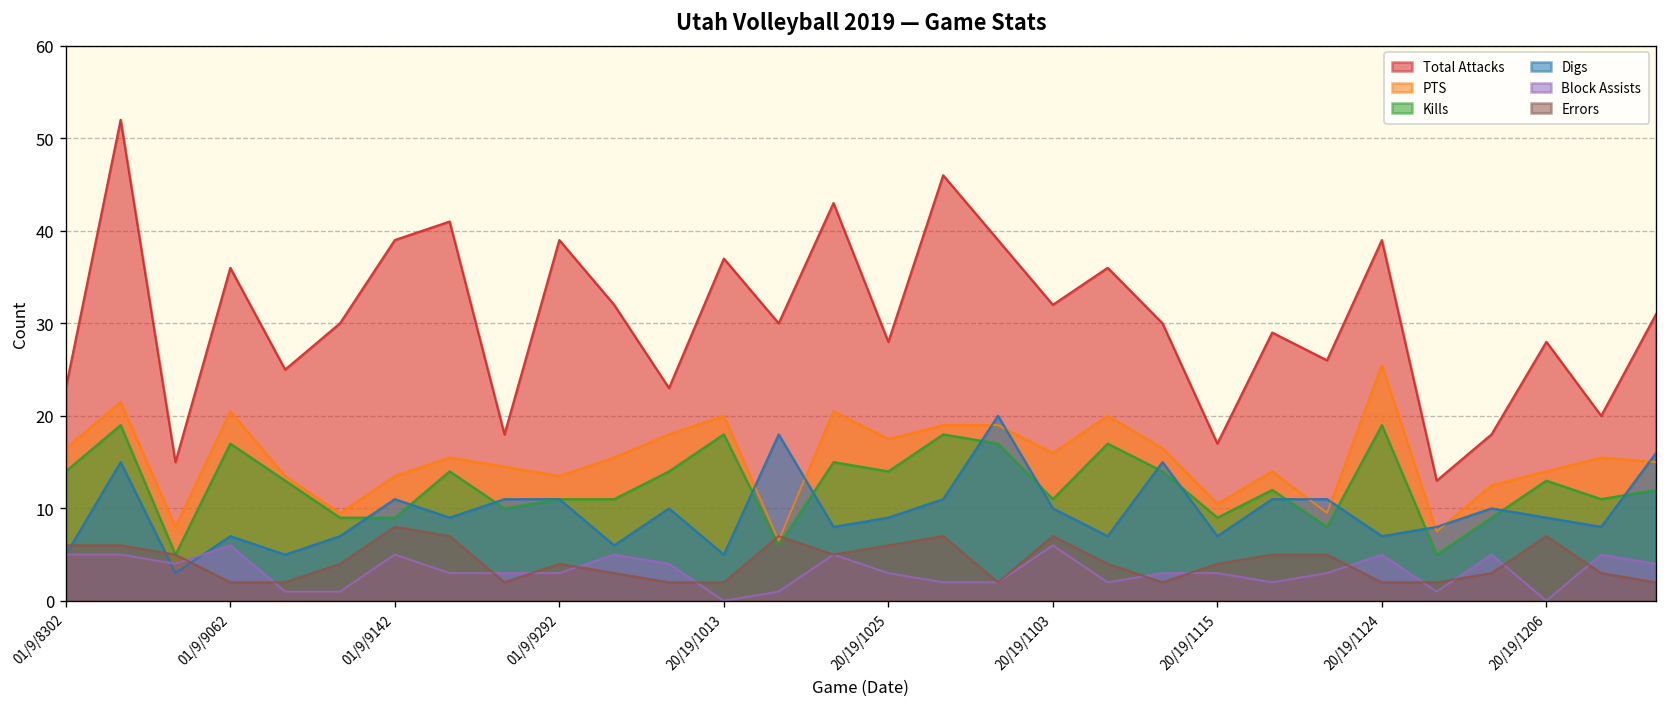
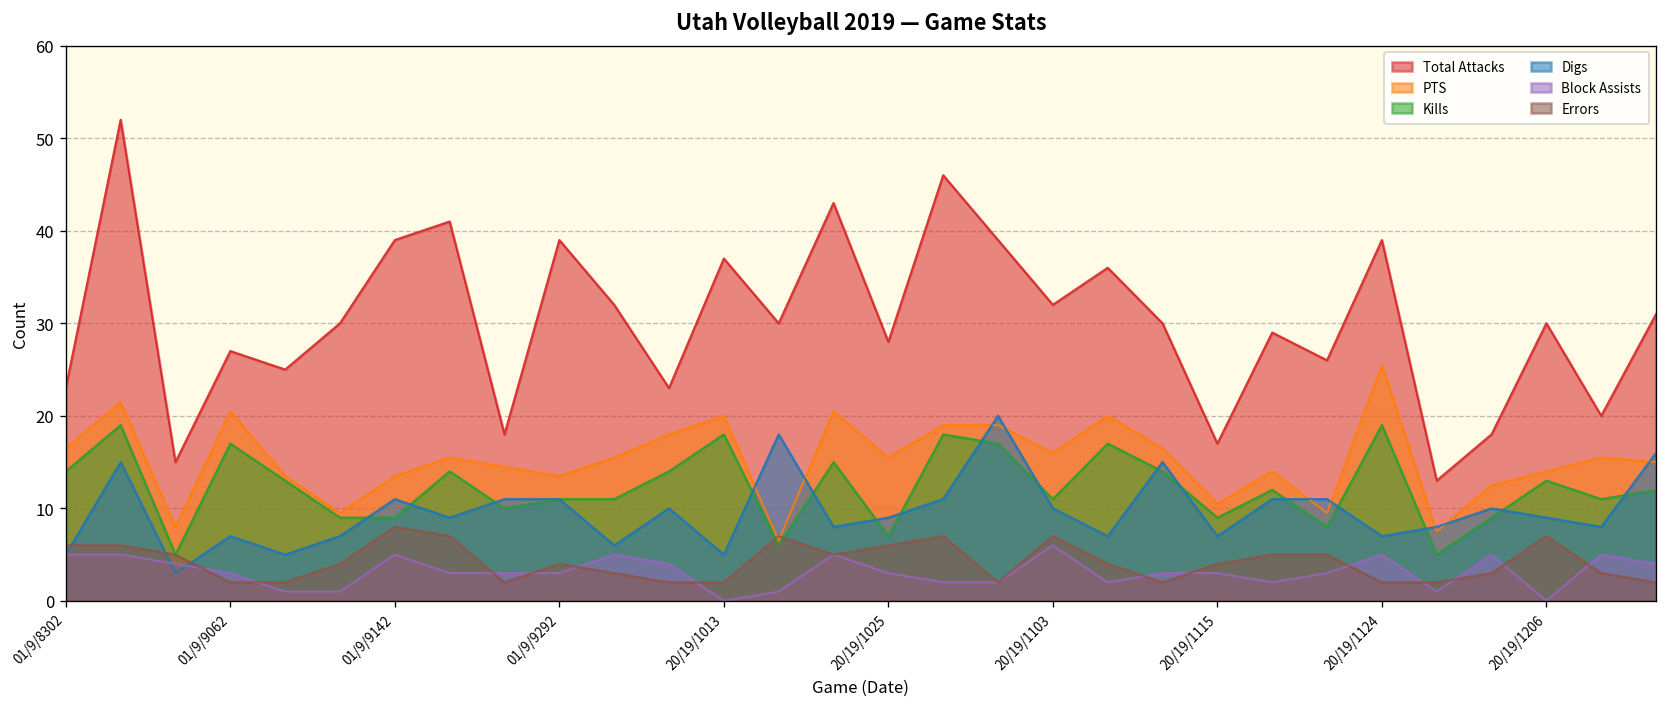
Total Attacks, 01/9/9062: 36 -> 27
Block Assists, 01/9/9062: 6 -> 3
PTS, 20/19/1025: 18 -> 16
Kills, 20/19/1025: 14 -> 7
Total Attacks, 20/19/1206: 28 -> 30
